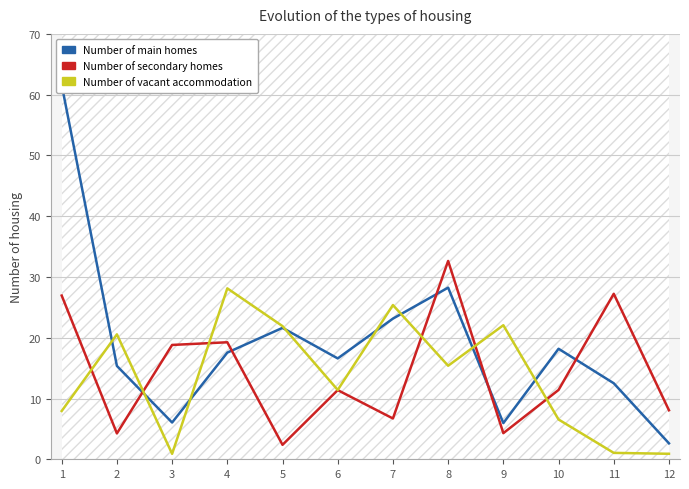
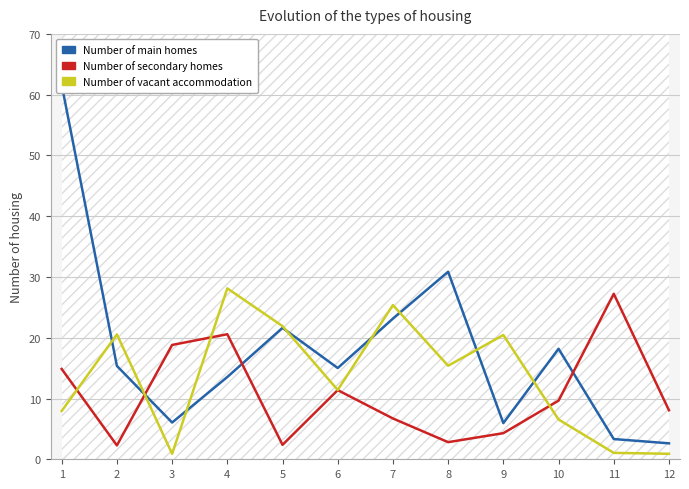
Number of secondary homes, 1: 27 -> 15
Number of secondary homes, 2: 4 -> 2
Number of main homes, 4: 18 -> 14
Number of secondary homes, 4: 19 -> 21
Number of main homes, 6: 17 -> 15
Number of main homes, 8: 28 -> 31
Number of secondary homes, 8: 33 -> 3
Number of vacant accommodation, 9: 22 -> 20
Number of secondary homes, 10: 11 -> 10
Number of main homes, 11: 13 -> 3
